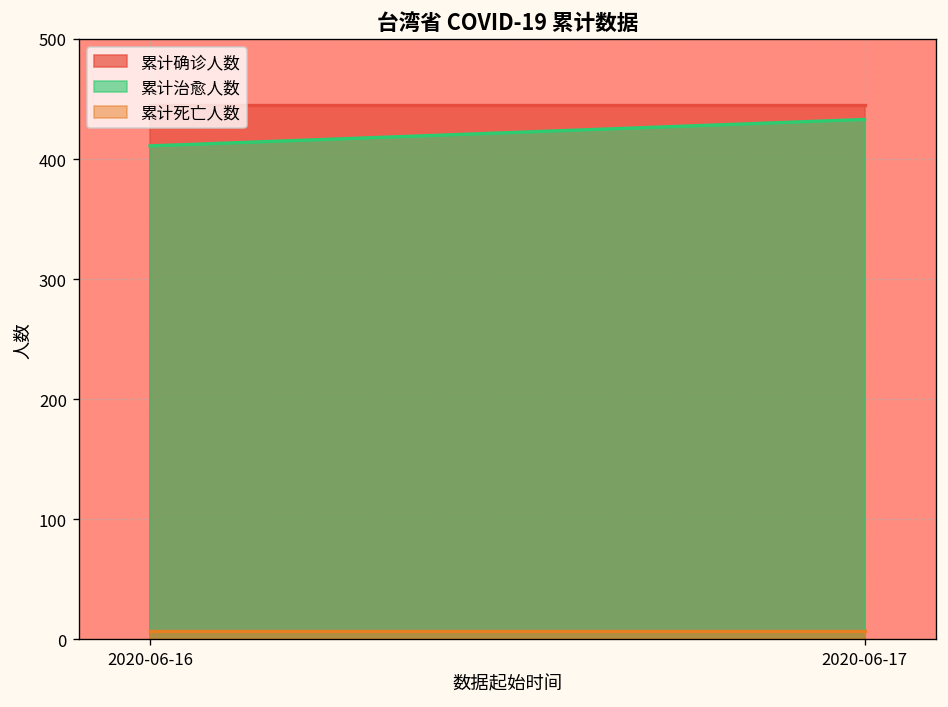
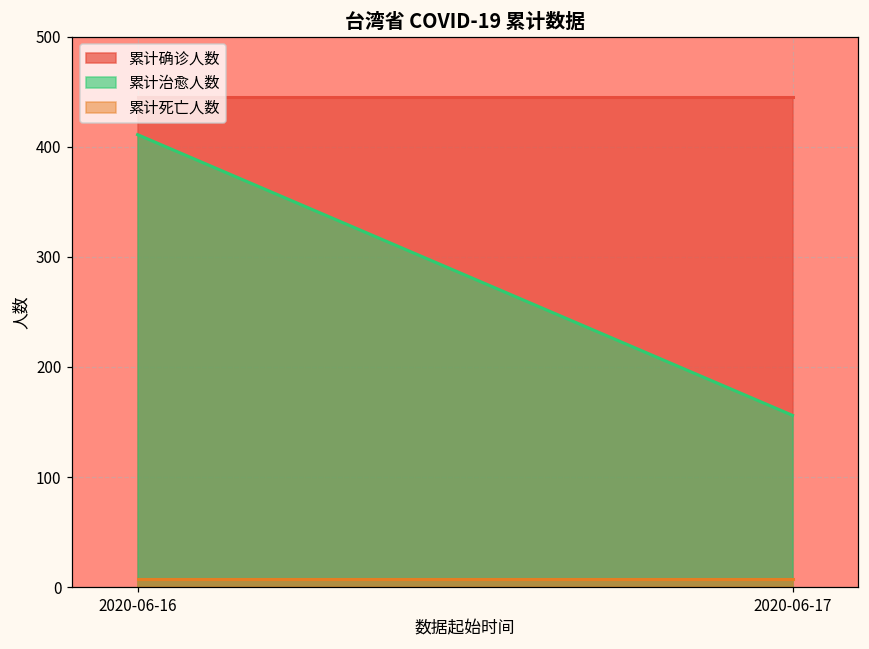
累计治愈人数, 2020-06-17: 433 -> 156
